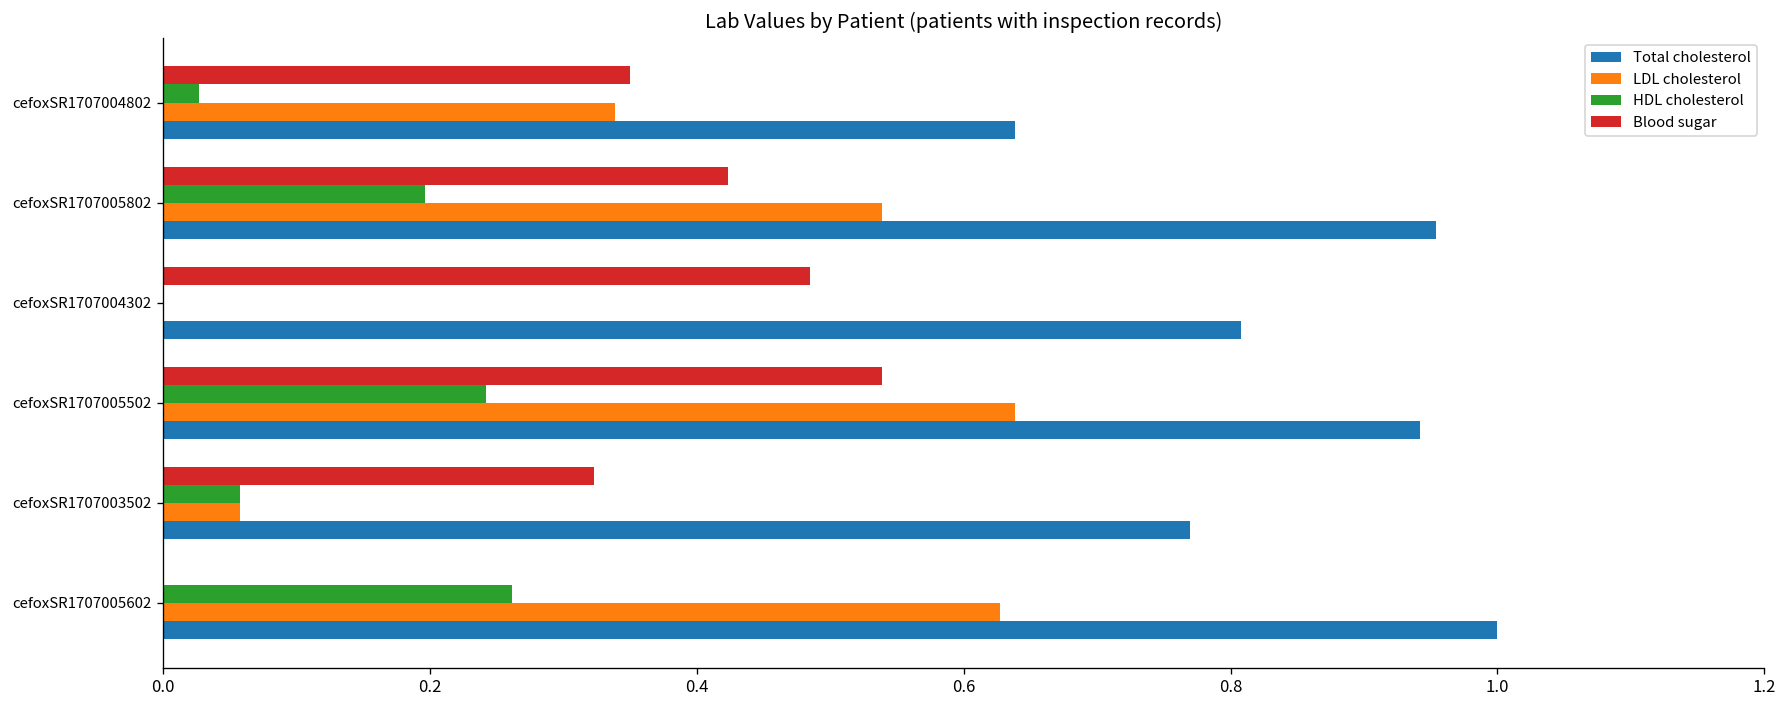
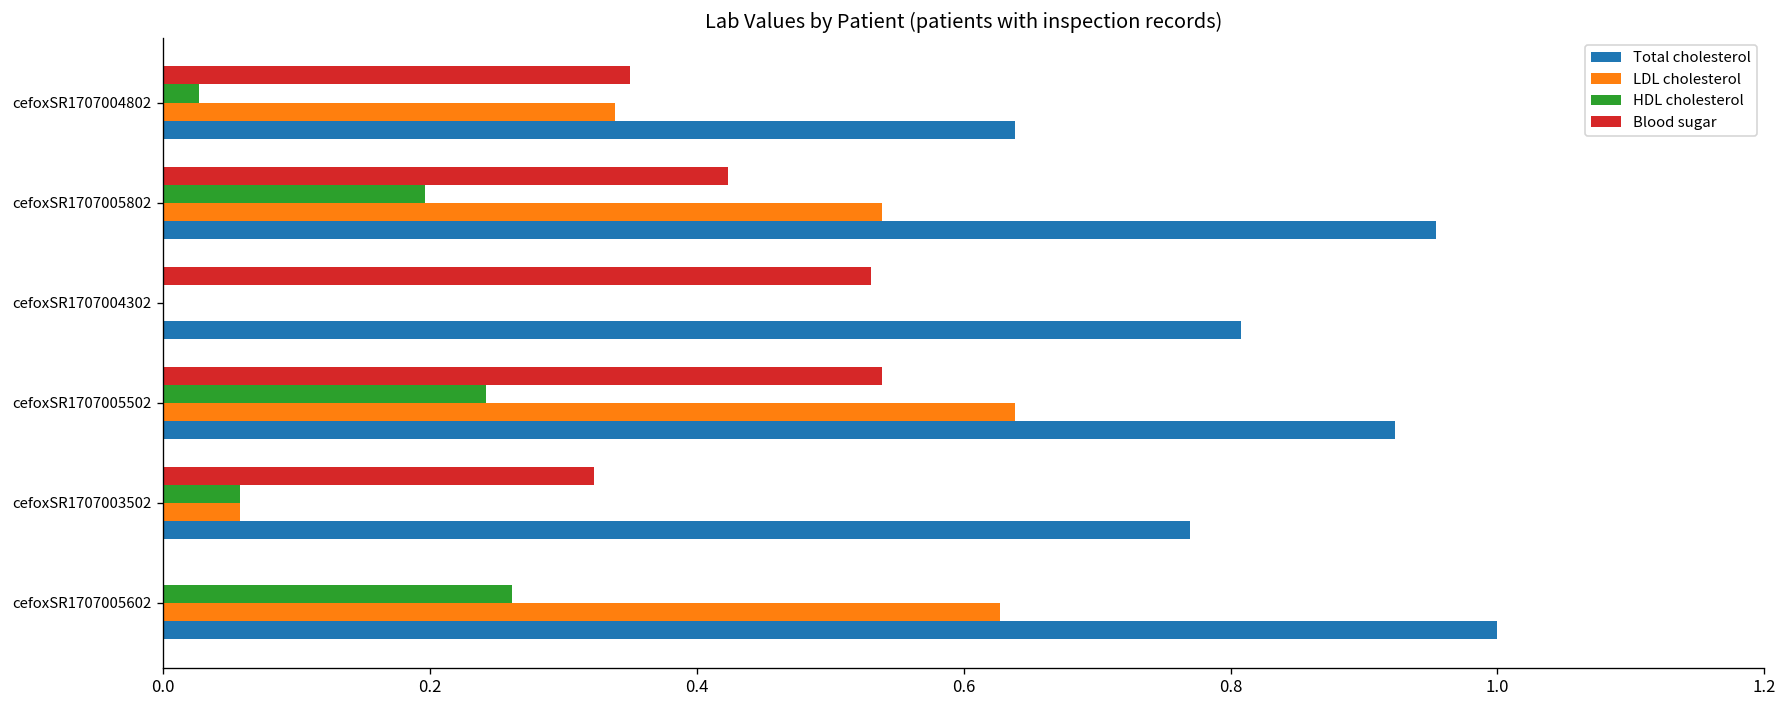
Blood sugar, cefoxSR1707004302: 0.485 -> 0.531
Total cholesterol, cefoxSR1707005502: 0.942 -> 0.923
